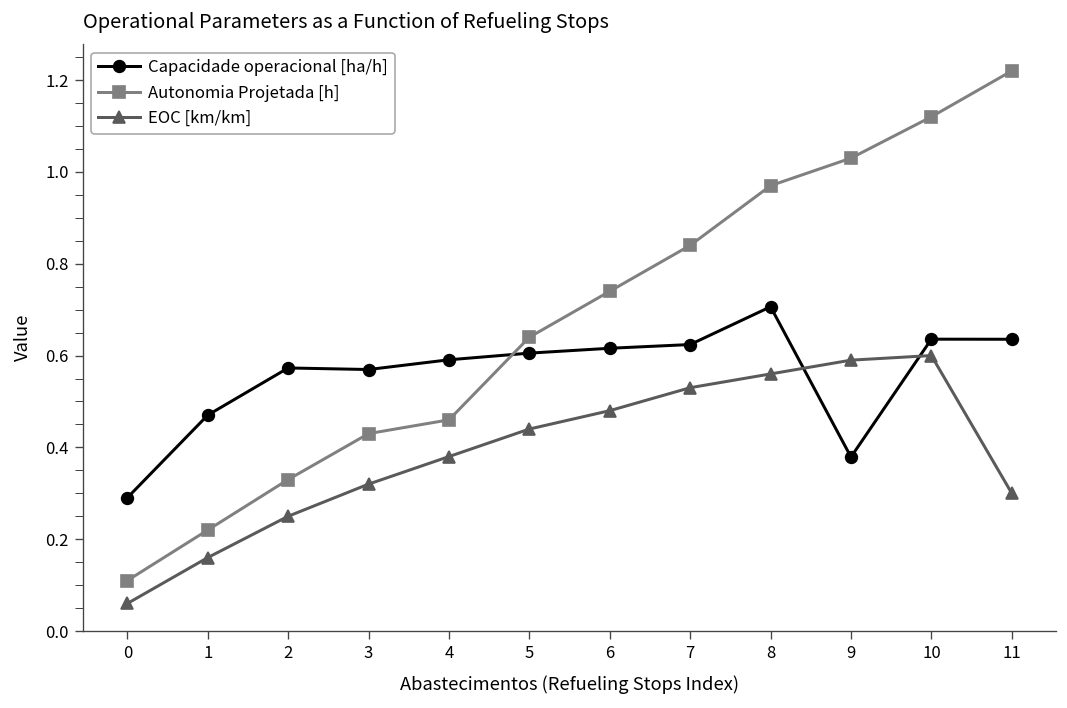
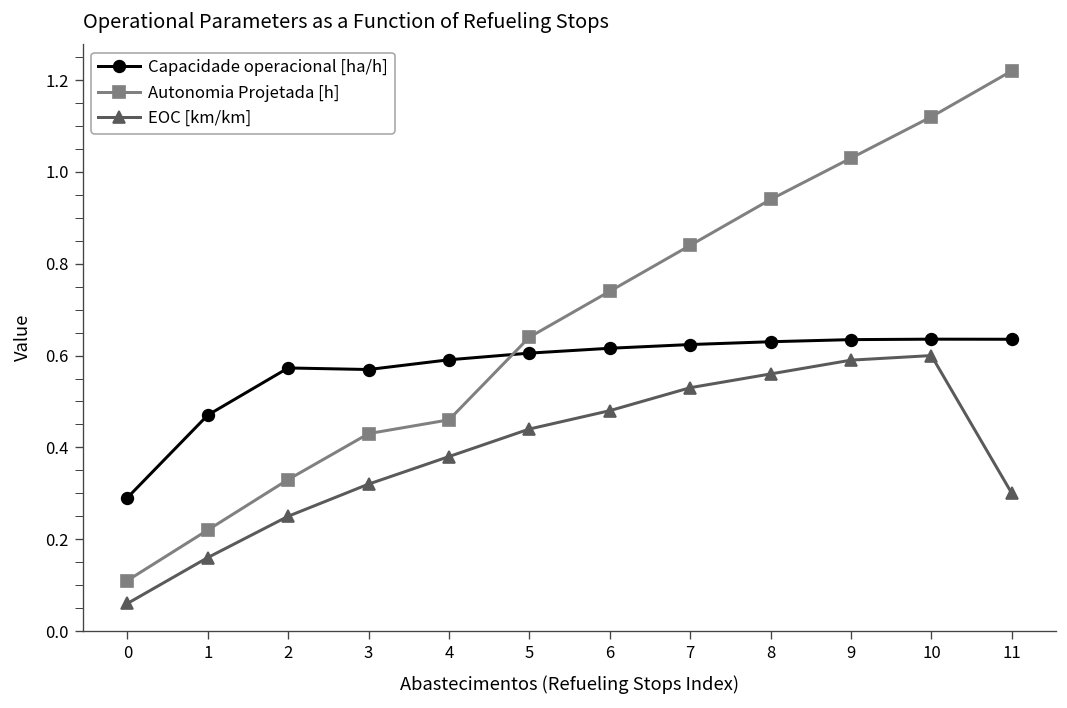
Capacidade operacional [ha/h], 8: 0.71 -> 0.63
Autonomia Projetada [h], 8: 0.97 -> 0.94
Capacidade operacional [ha/h], 9: 0.38 -> 0.63
